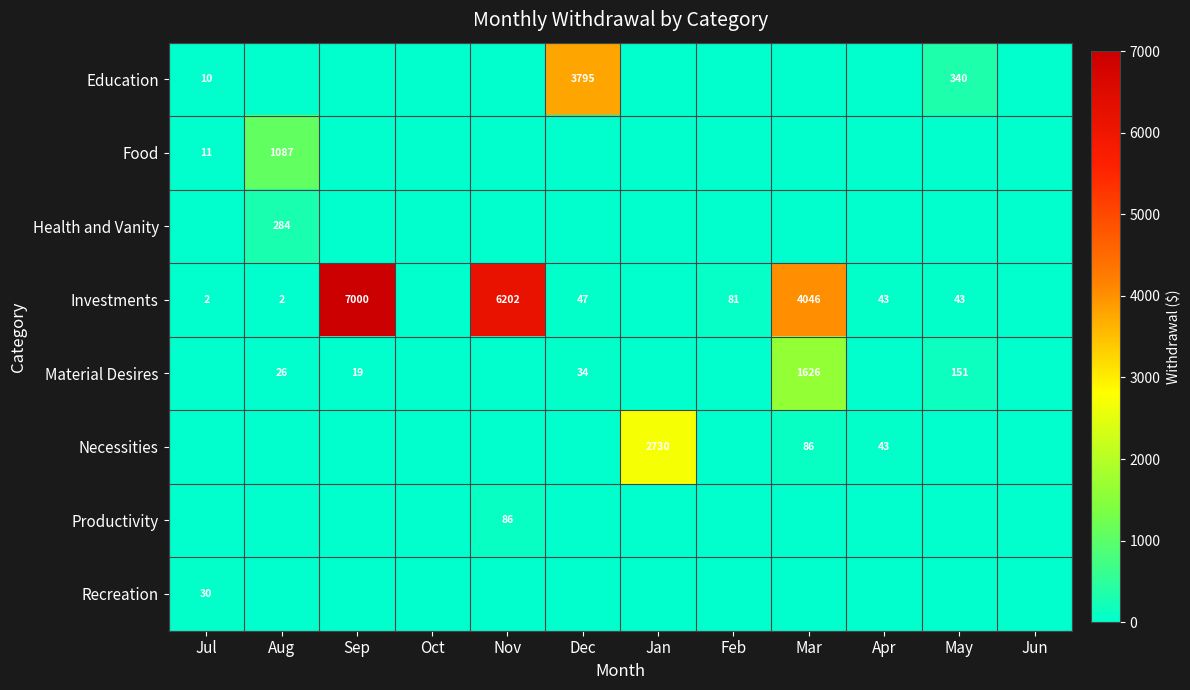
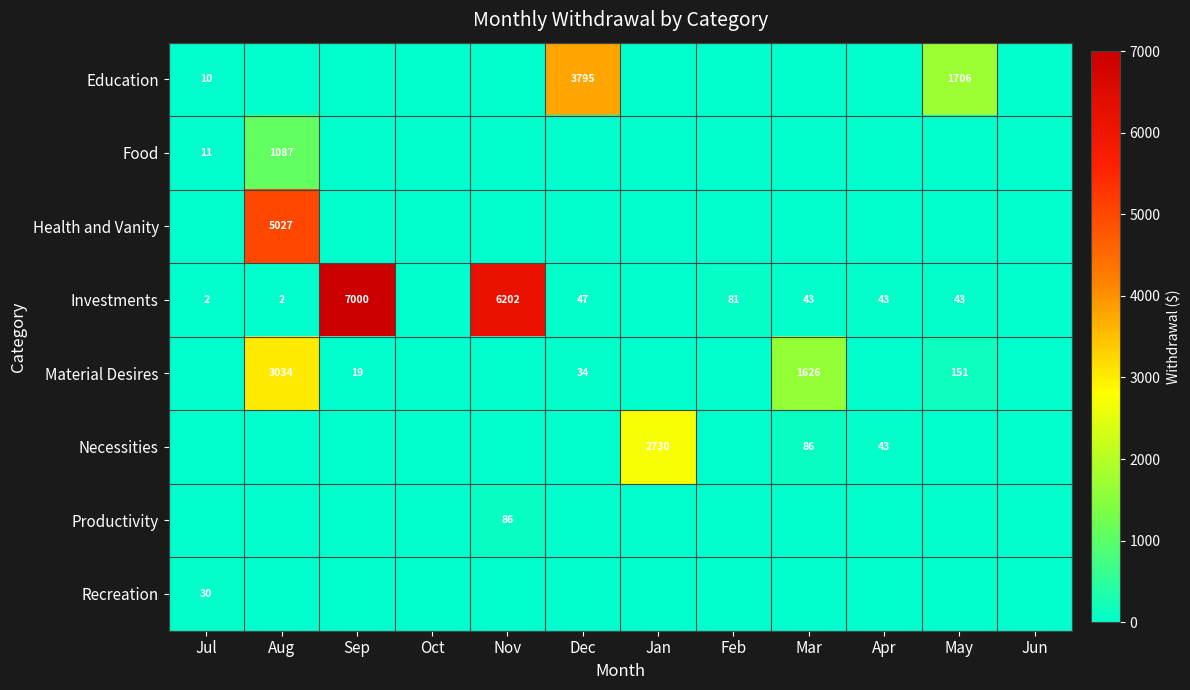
Education, May: 340 -> 1706
Health and Vanity, Aug: 284 -> 5027
Investments, Mar: 4046 -> 43
Material Desires, Aug: 26 -> 3034
